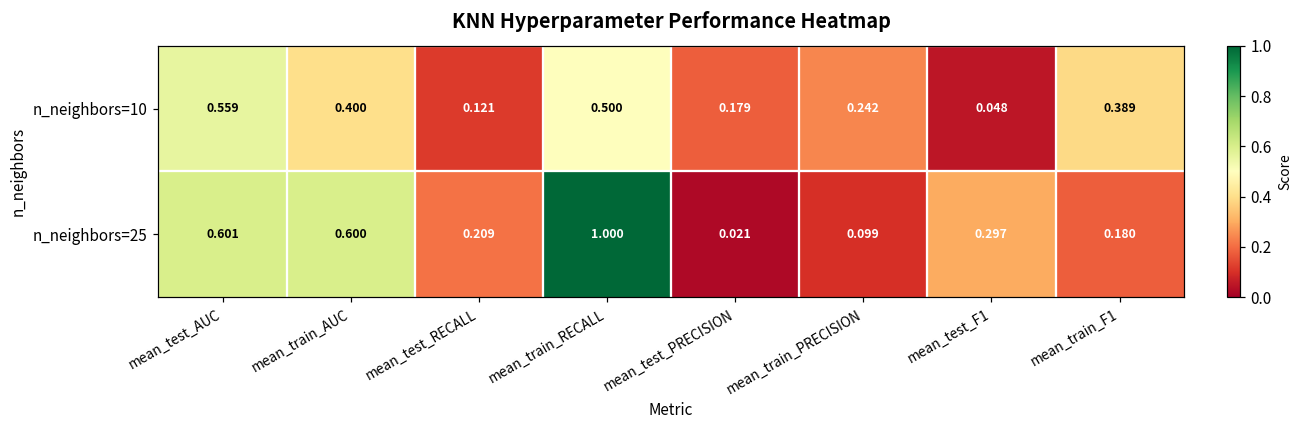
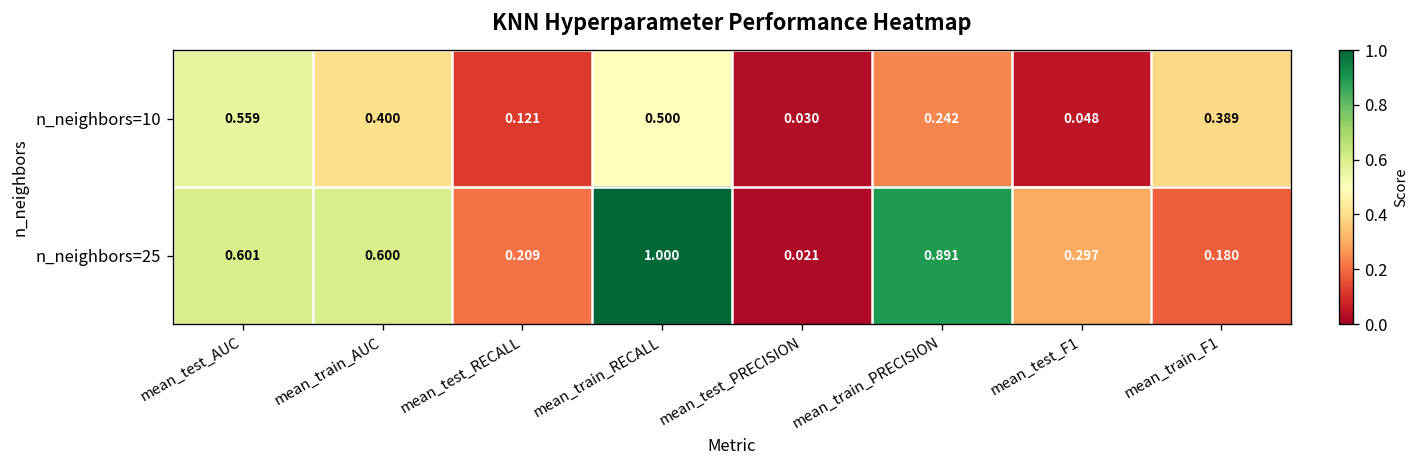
n_neighbors=10, mean_test_PRECISION: 0.179 -> 0.030
n_neighbors=25, mean_train_PRECISION: 0.099 -> 0.891
